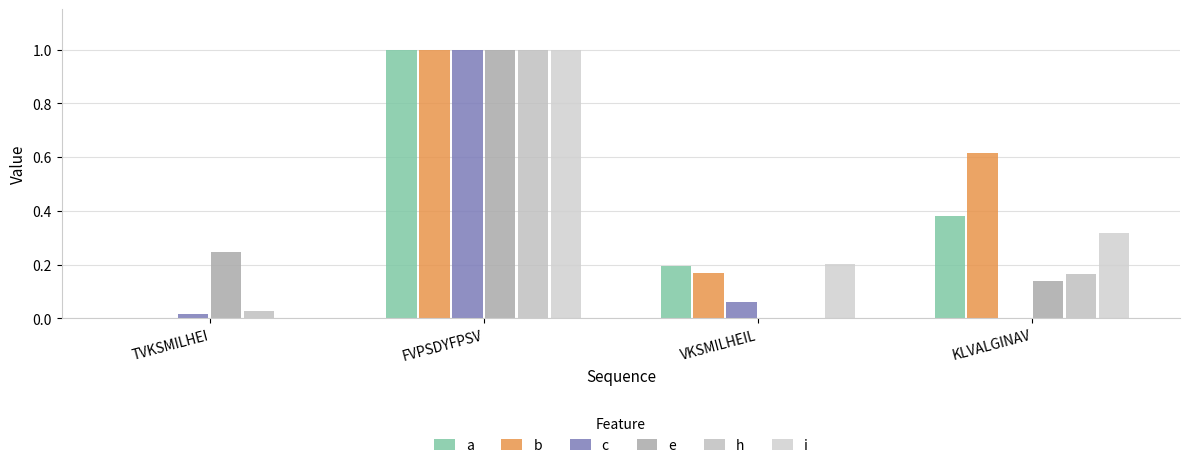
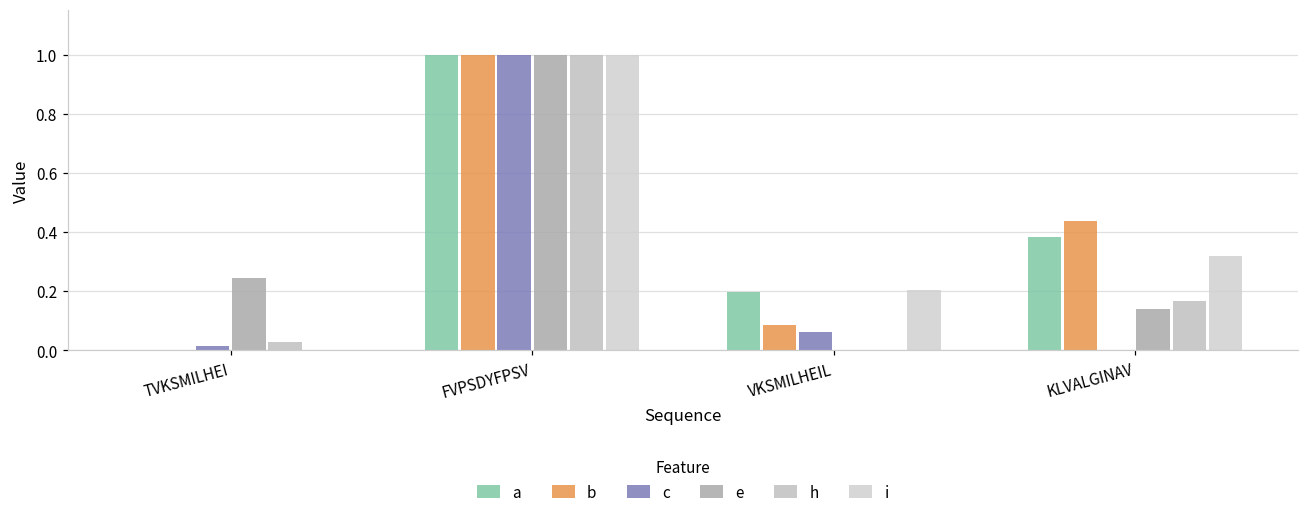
b, VKSMILHEIL: 0.17 -> 0.09
b, KLVALGINAV: 0.61 -> 0.44
